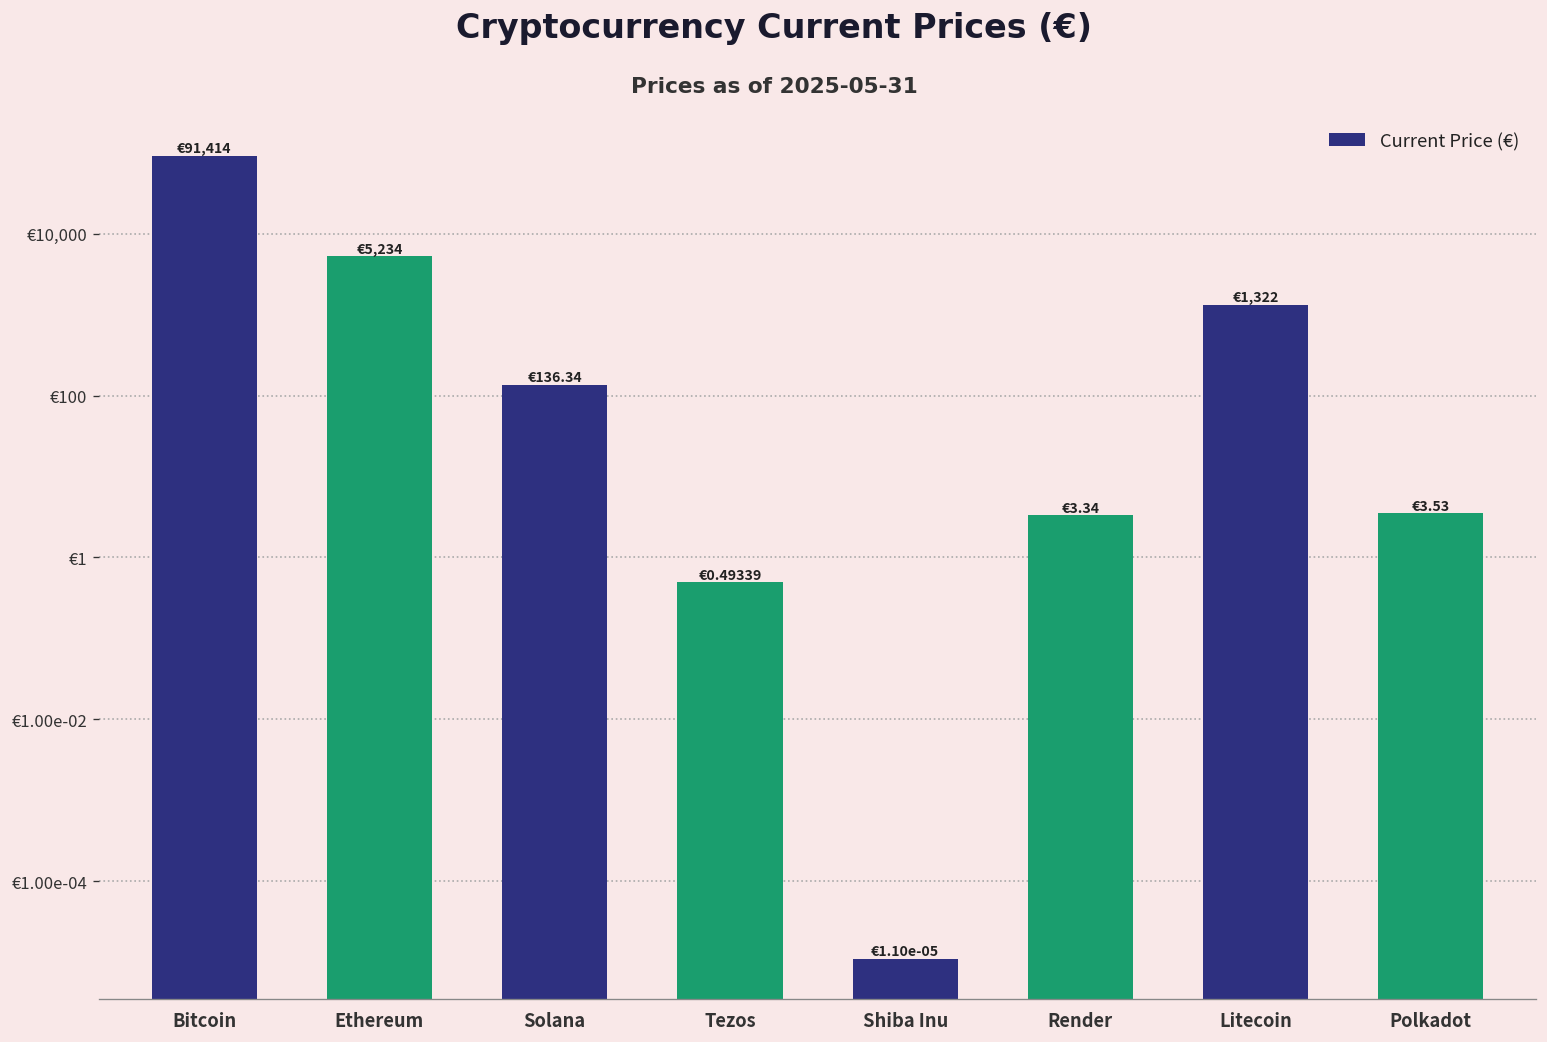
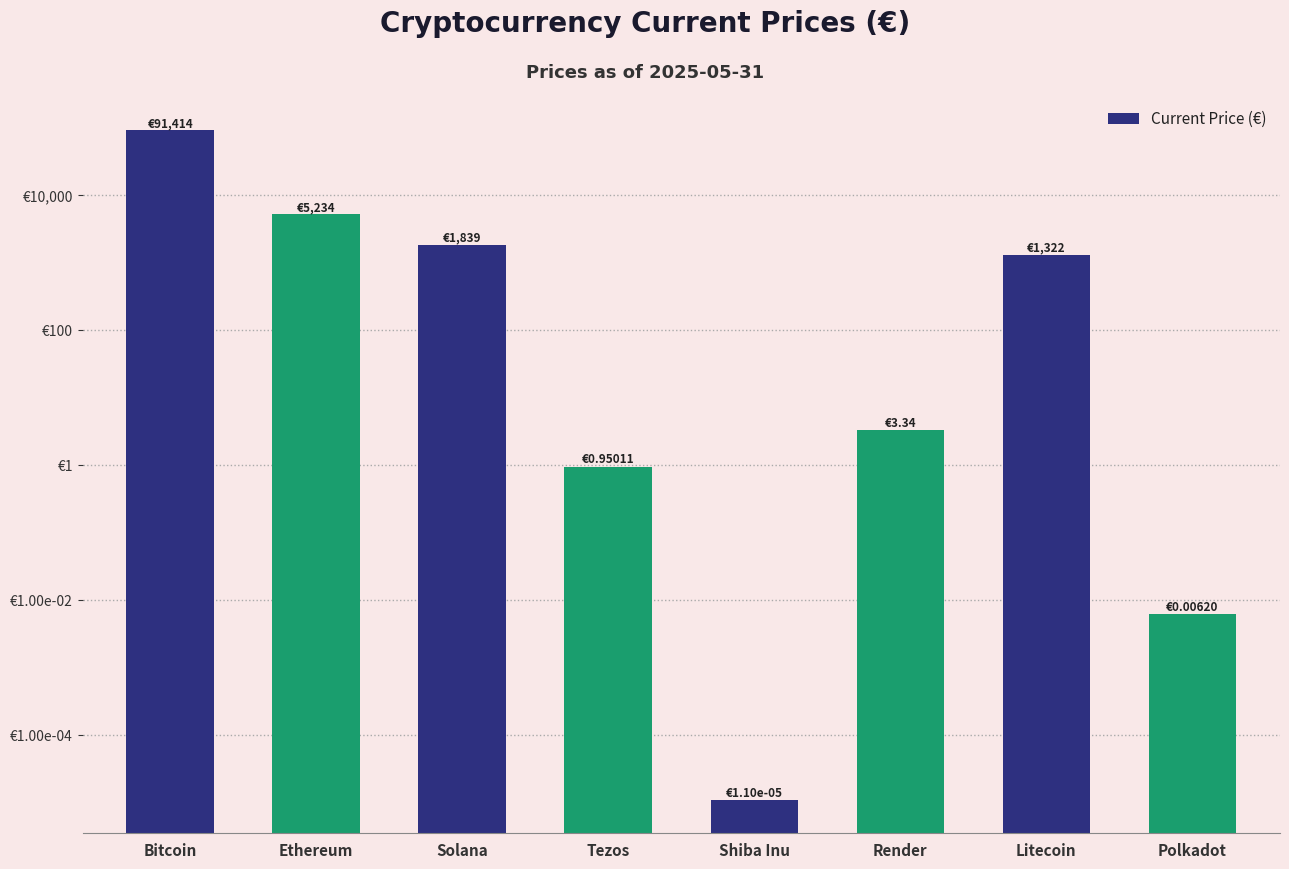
Solana: €136.34 -> €1,839
Tezos: €0.49339 -> €0.95011
Polkadot: €3.53 -> €0.00620
